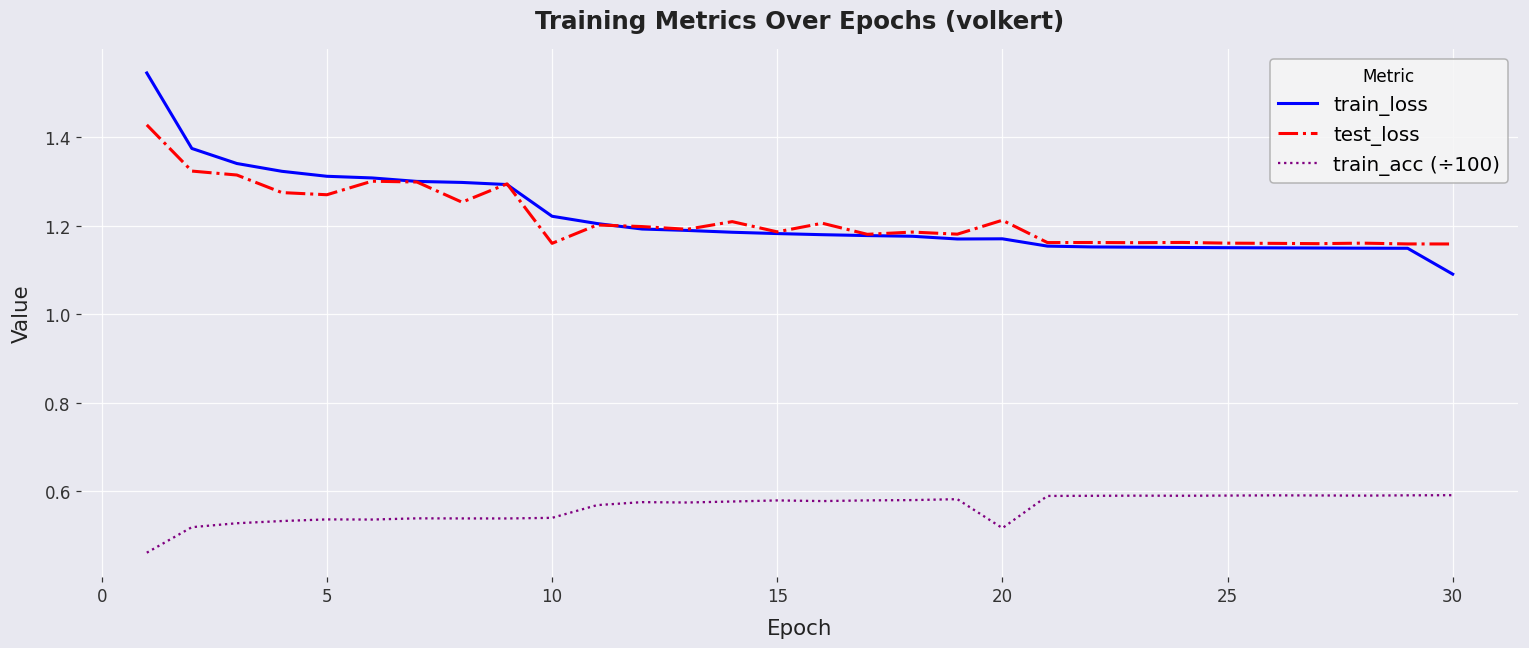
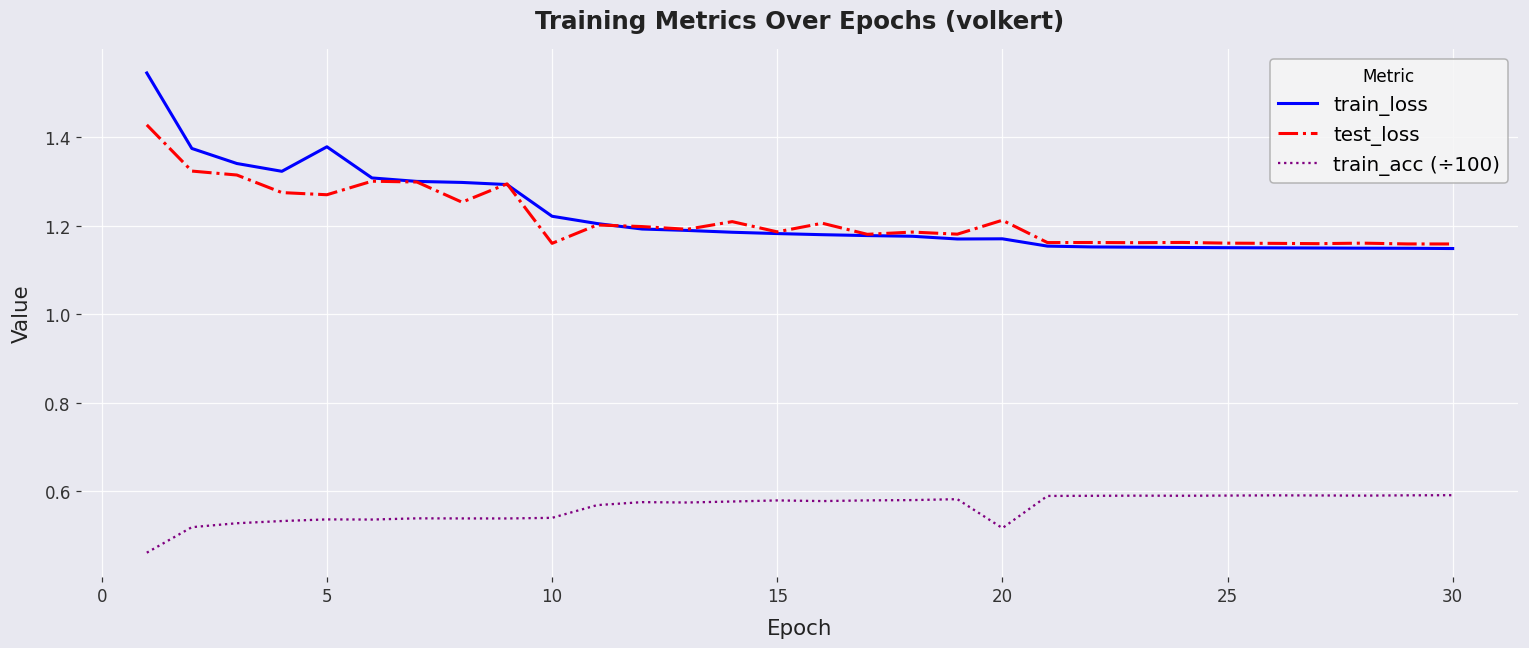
train_loss, 5: 1.31 -> 1.38
train_loss, 30: 1.09 -> 1.15
